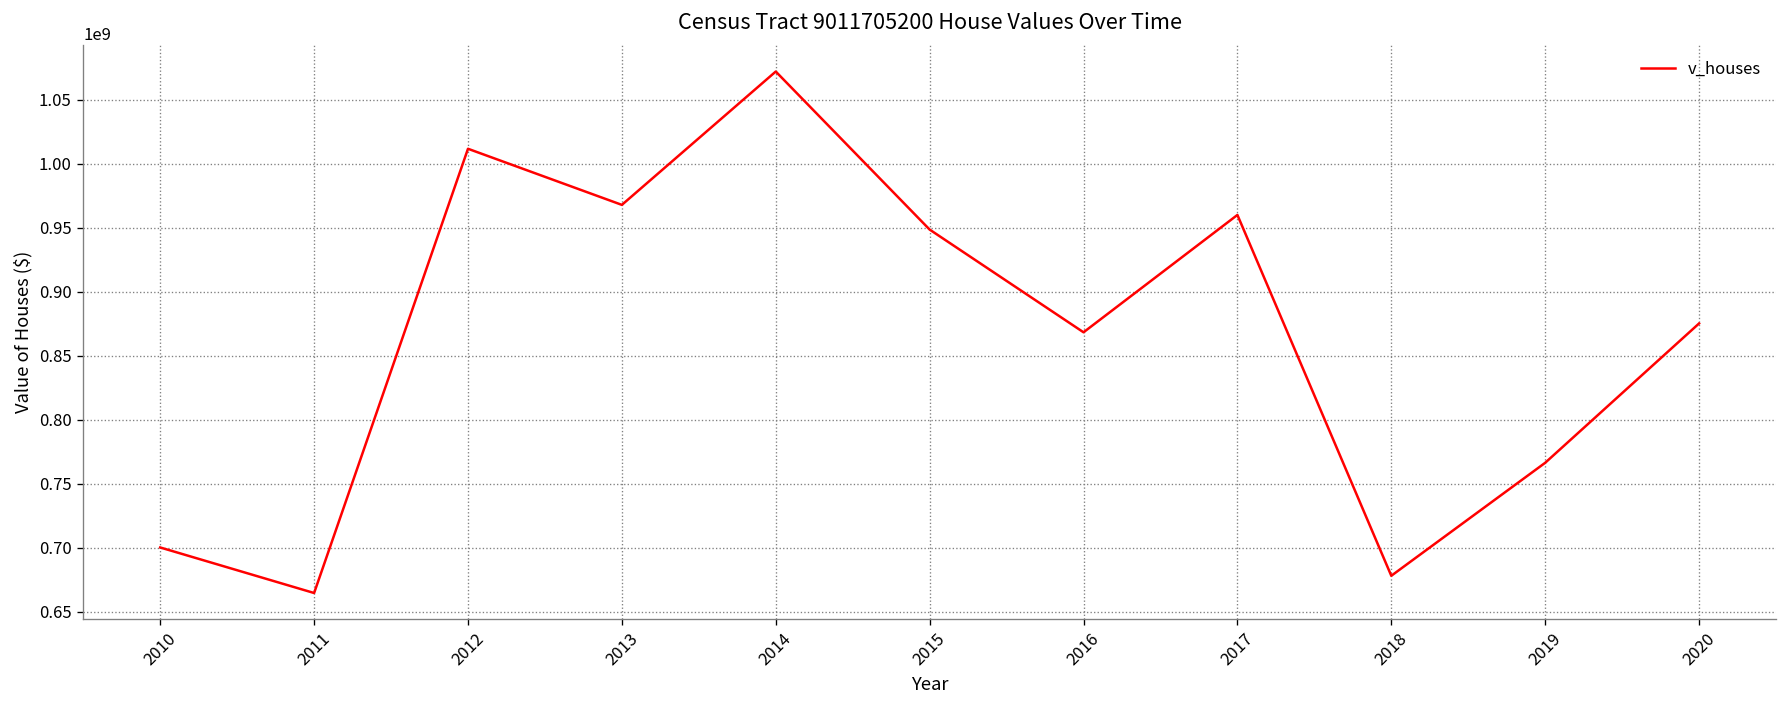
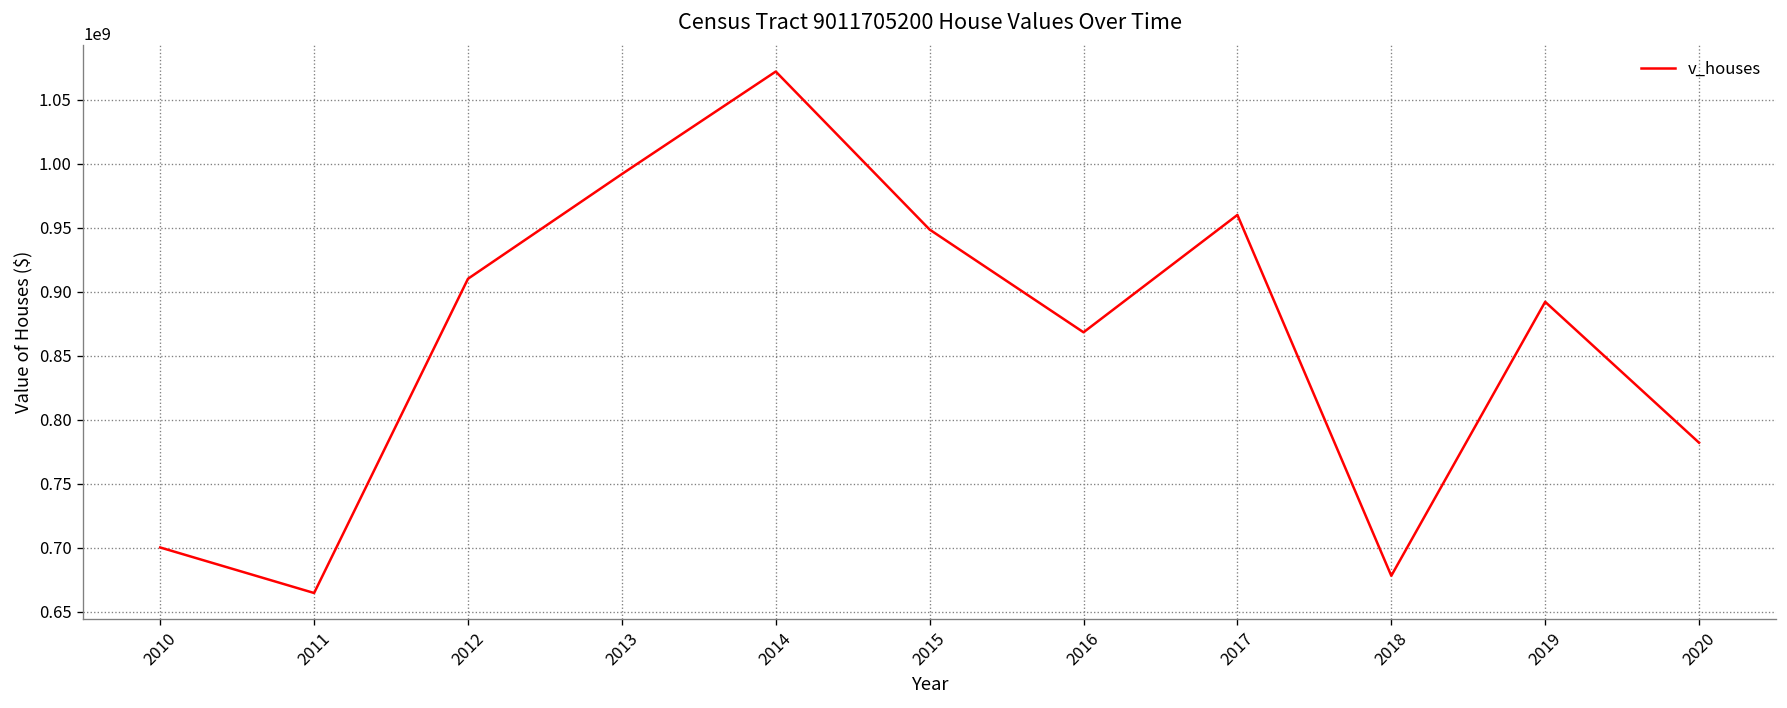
2012: 1012000000 -> 910000000
2013: 968000000 -> 992000000
2019: 766000000 -> 892000000
2020: 875000000 -> 782000000
